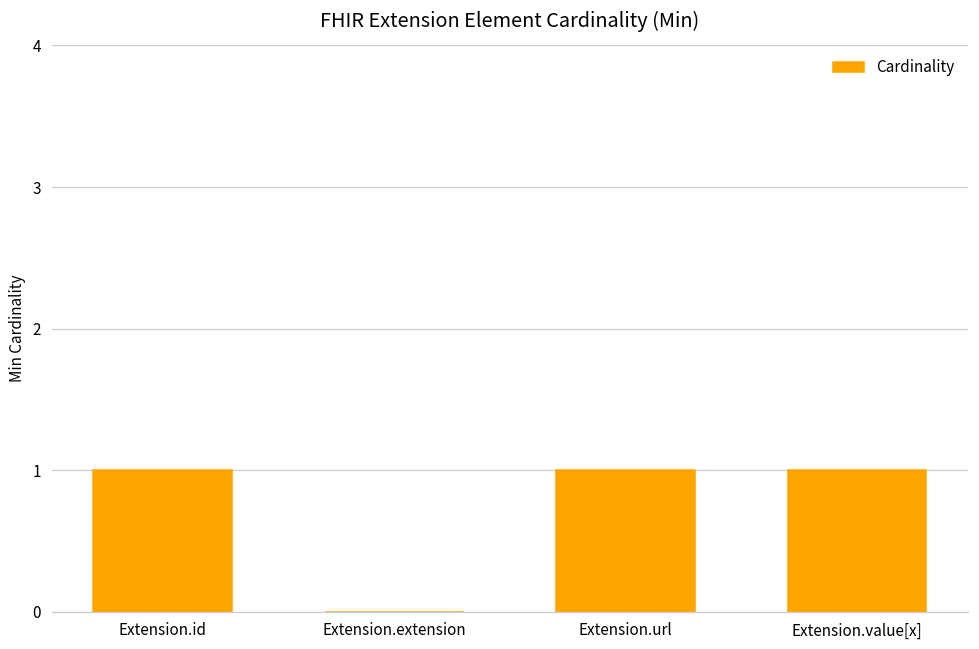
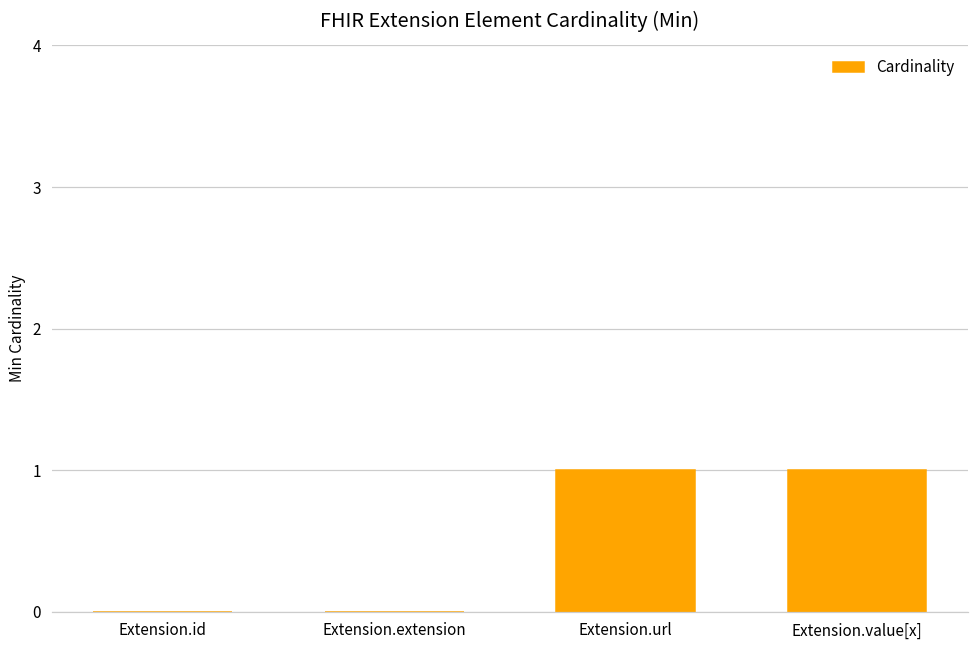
Extension.id: 1 -> 0
